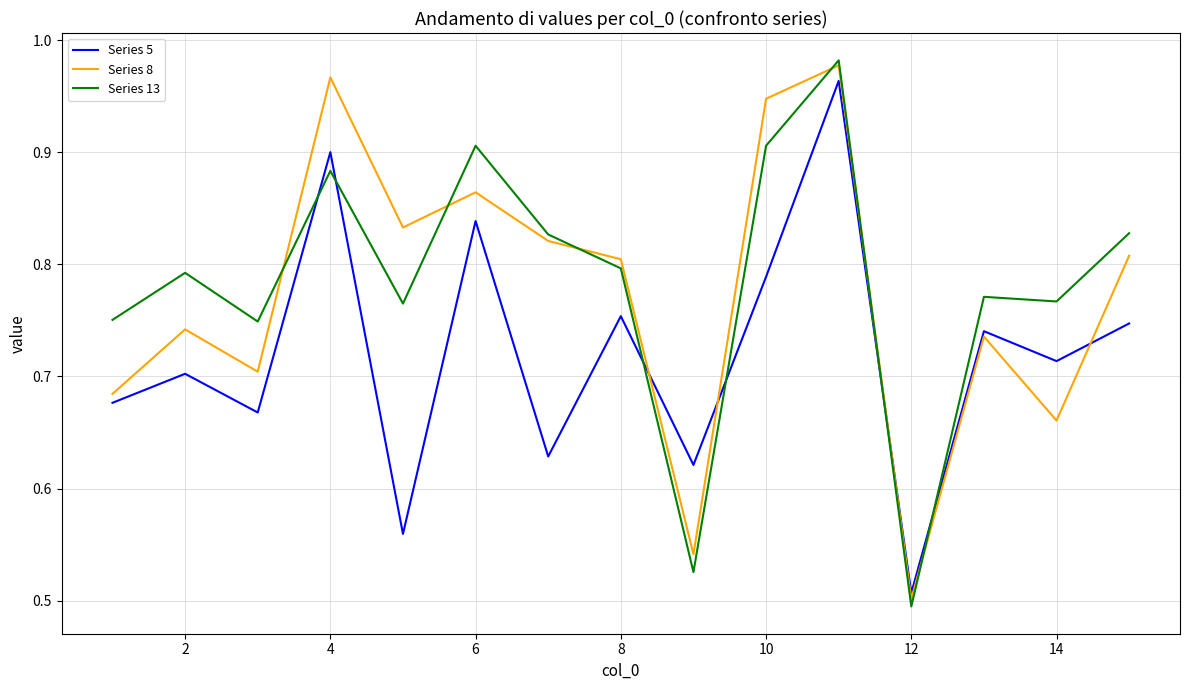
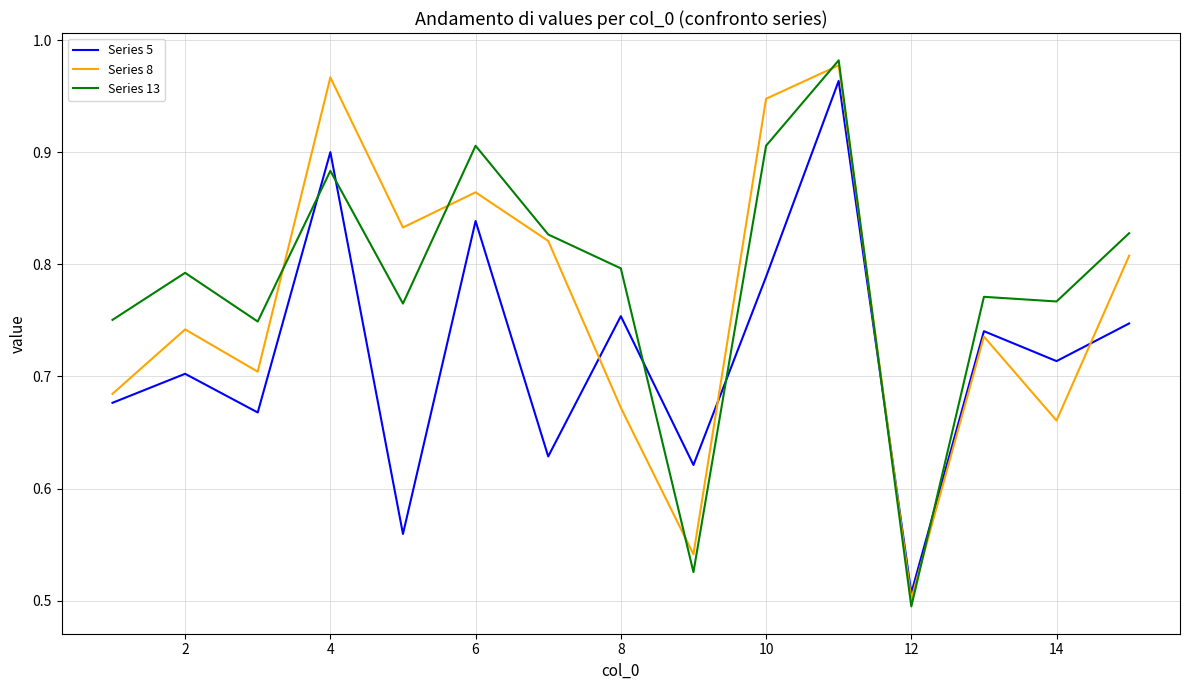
Series 8, 8: 0.804 -> 0.672
